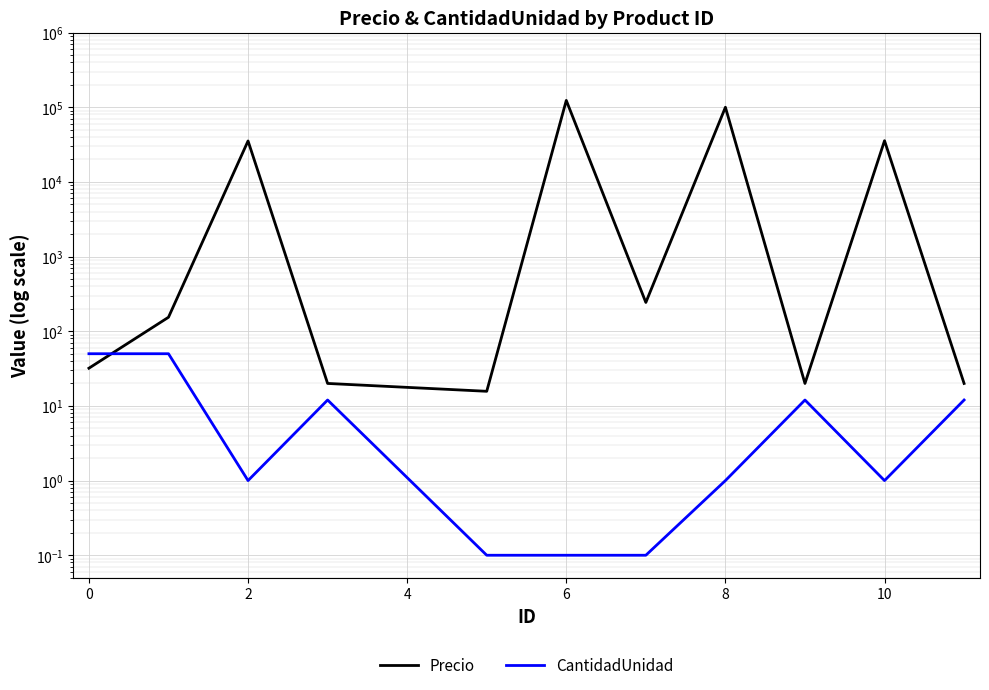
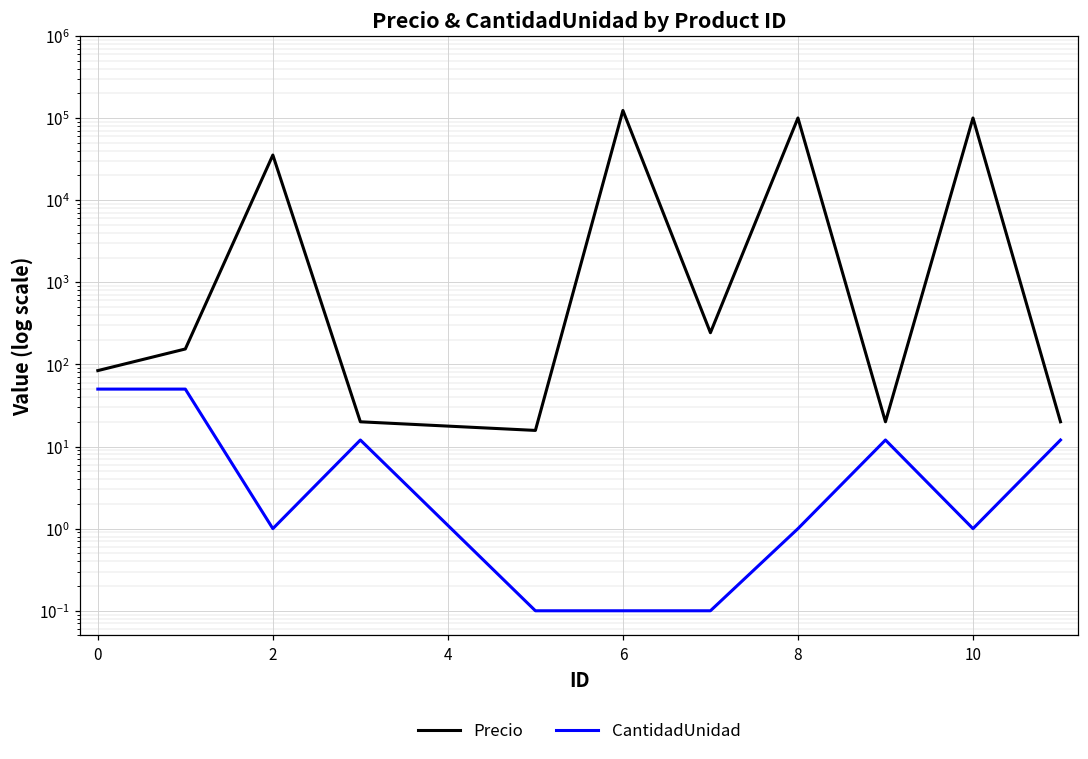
Precio, 0: 32 -> 80
Precio, 10: 40000 -> 100000
